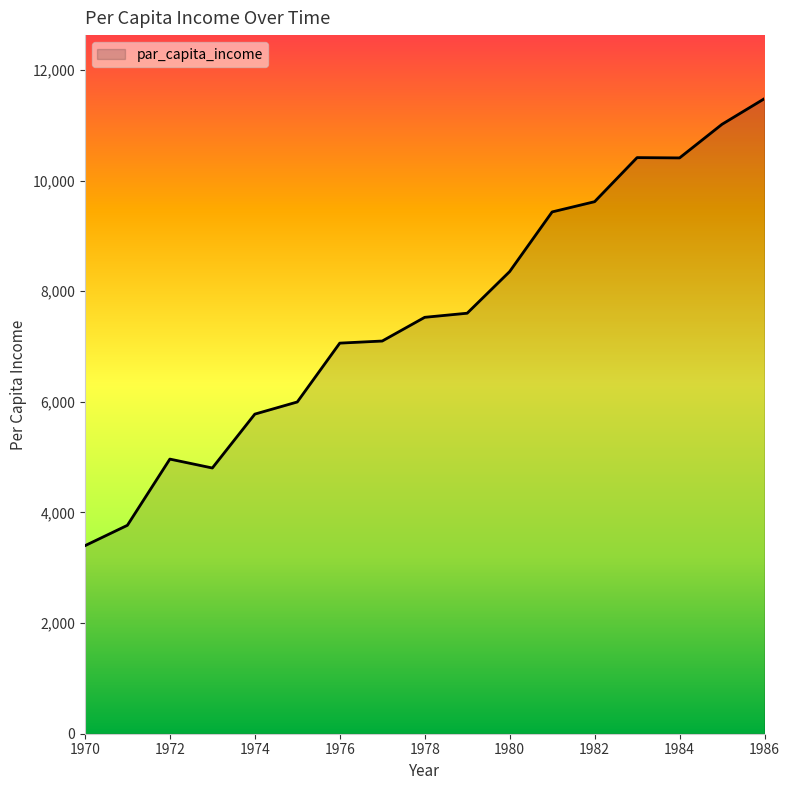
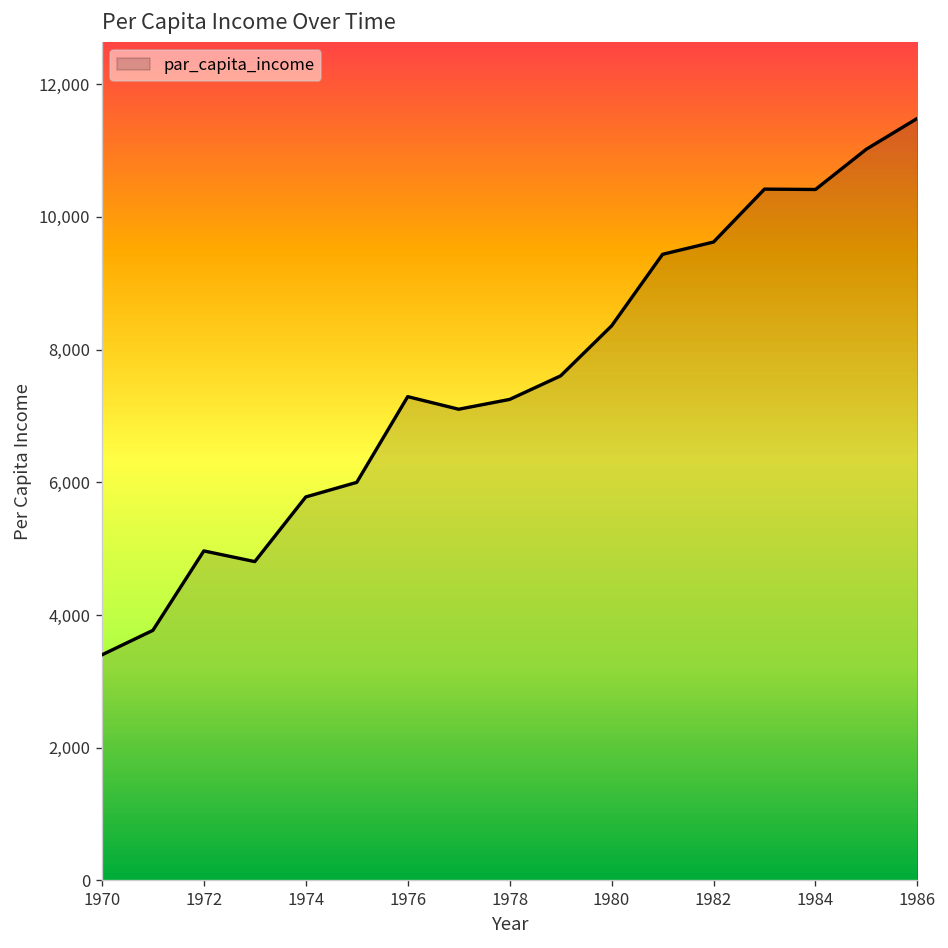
1976: 7,100 -> 7,300
1978: 7,500 -> 7,200
